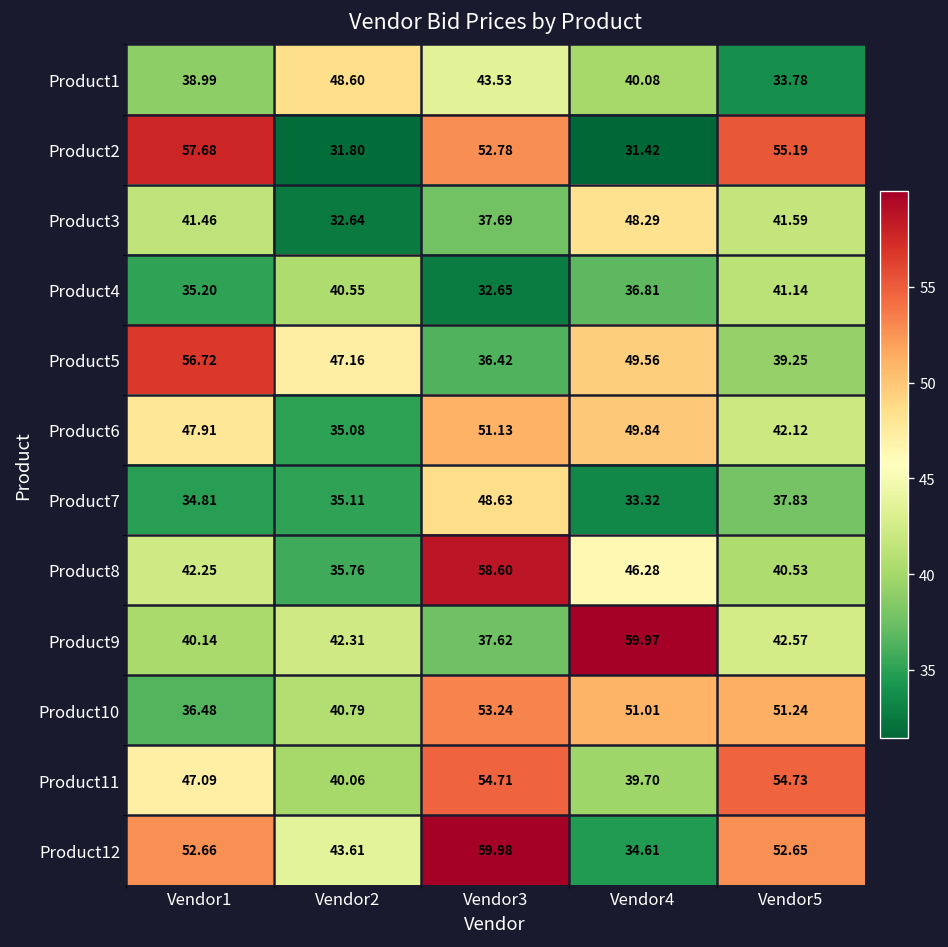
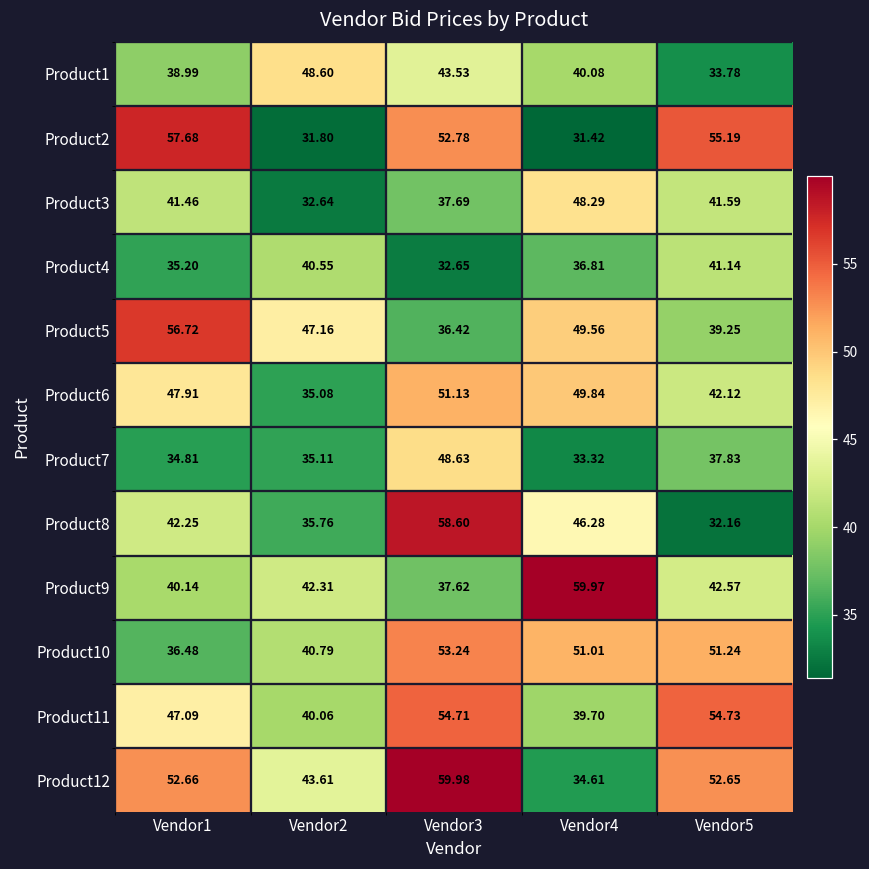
Product8, Vendor5: 40.53 -> 32.16
